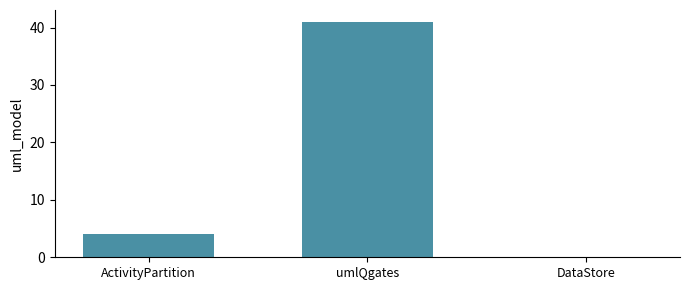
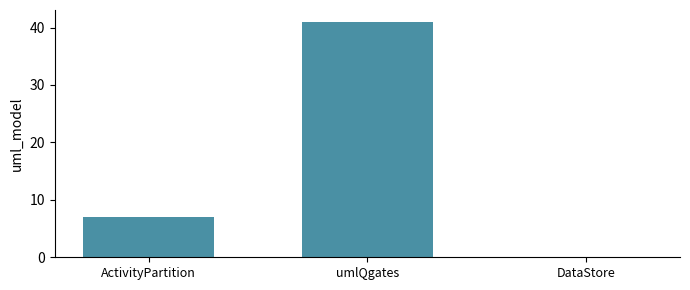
ActivityPartition: 4 -> 7
